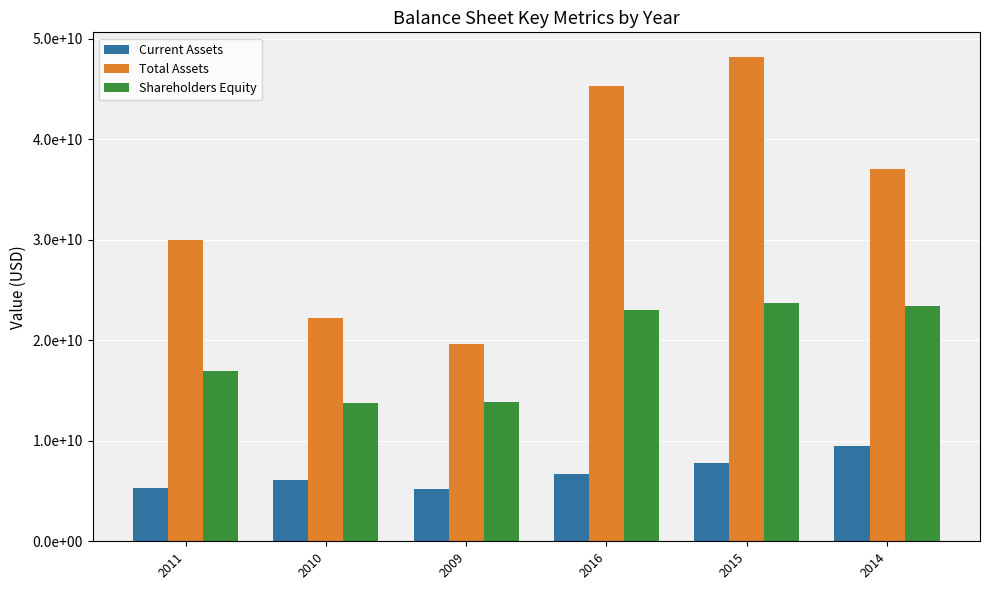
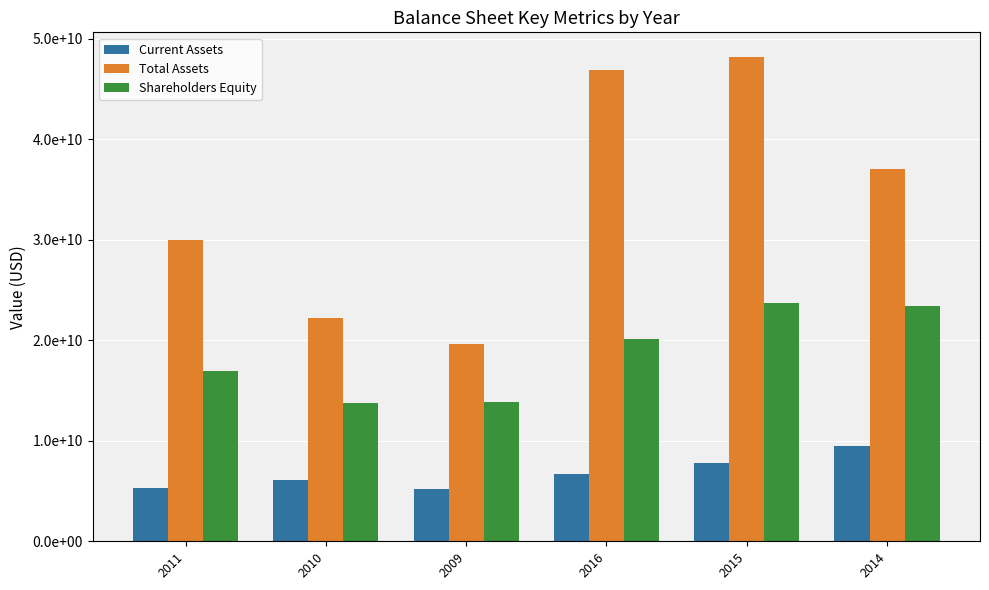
Total Assets, 2016: 45300000000 -> 46900000000
Shareholders Equity, 2016: 23000000000 -> 20100000000
